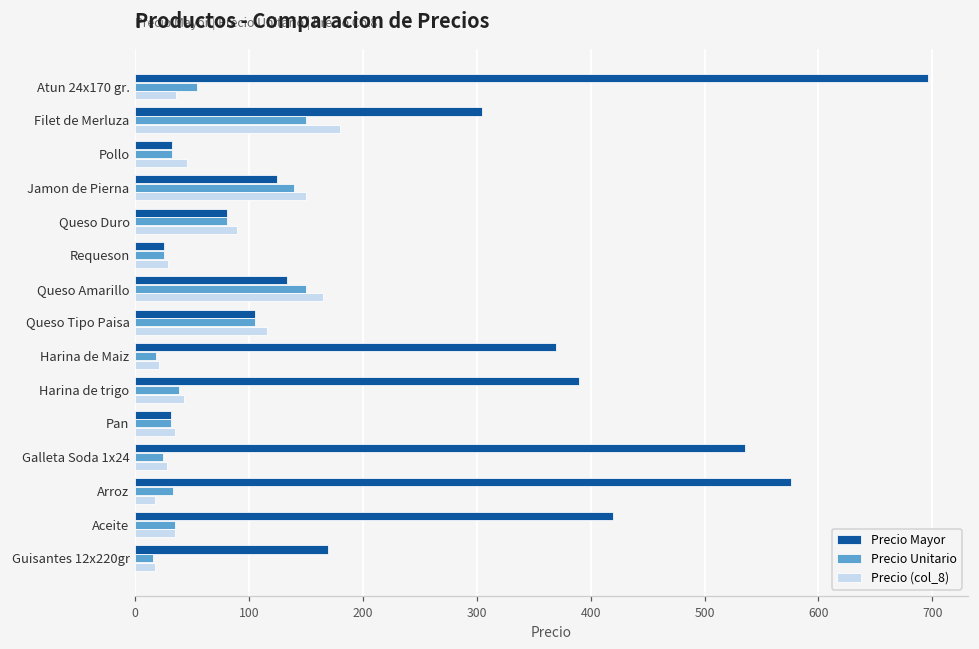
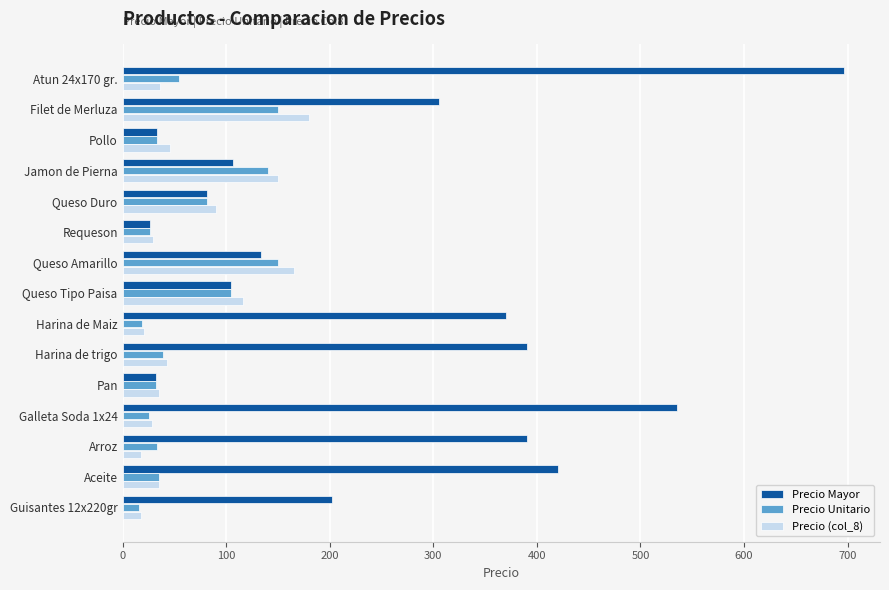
Precio Mayor, Jamon de Pierna: 125 -> 107
Precio Mayor, Arroz: 576 -> 390
Precio Mayor, Guisantes 12x220gr: 170 -> 202
